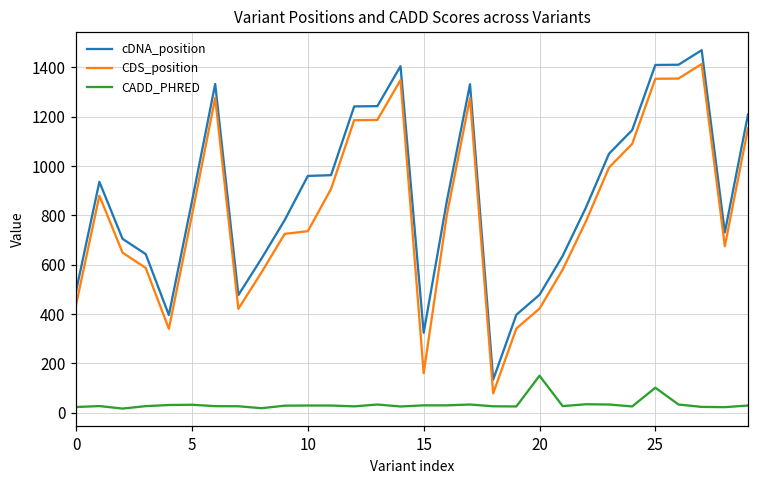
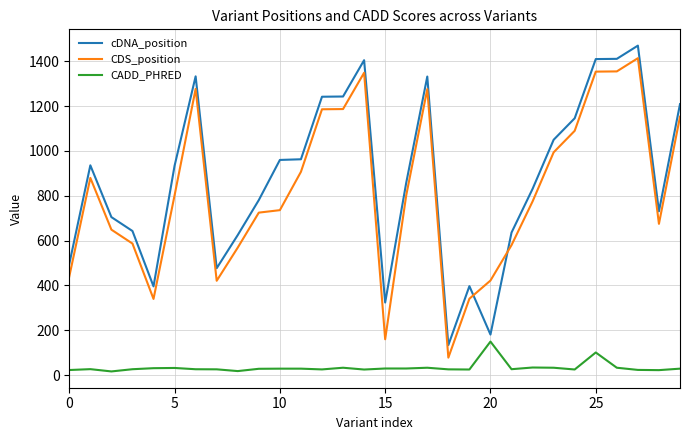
cDNA_position, 5: 860 -> 930
cDNA_position, 20: 480 -> 180
